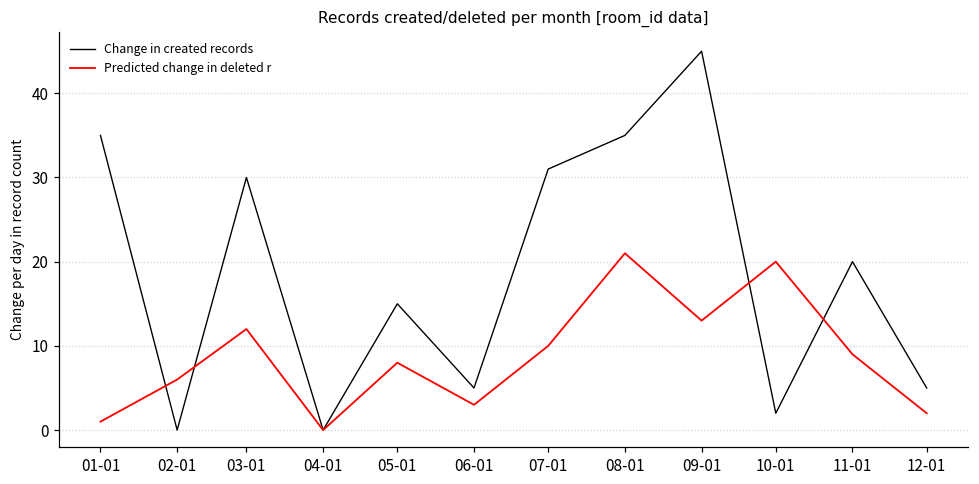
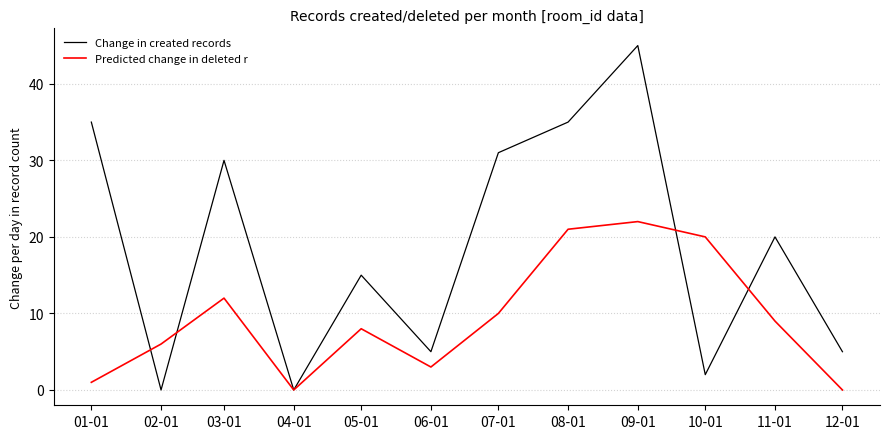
Predicted change in deleted r, 09-01: 13 -> 22
Predicted change in deleted r, 12-01: 2 -> 0
